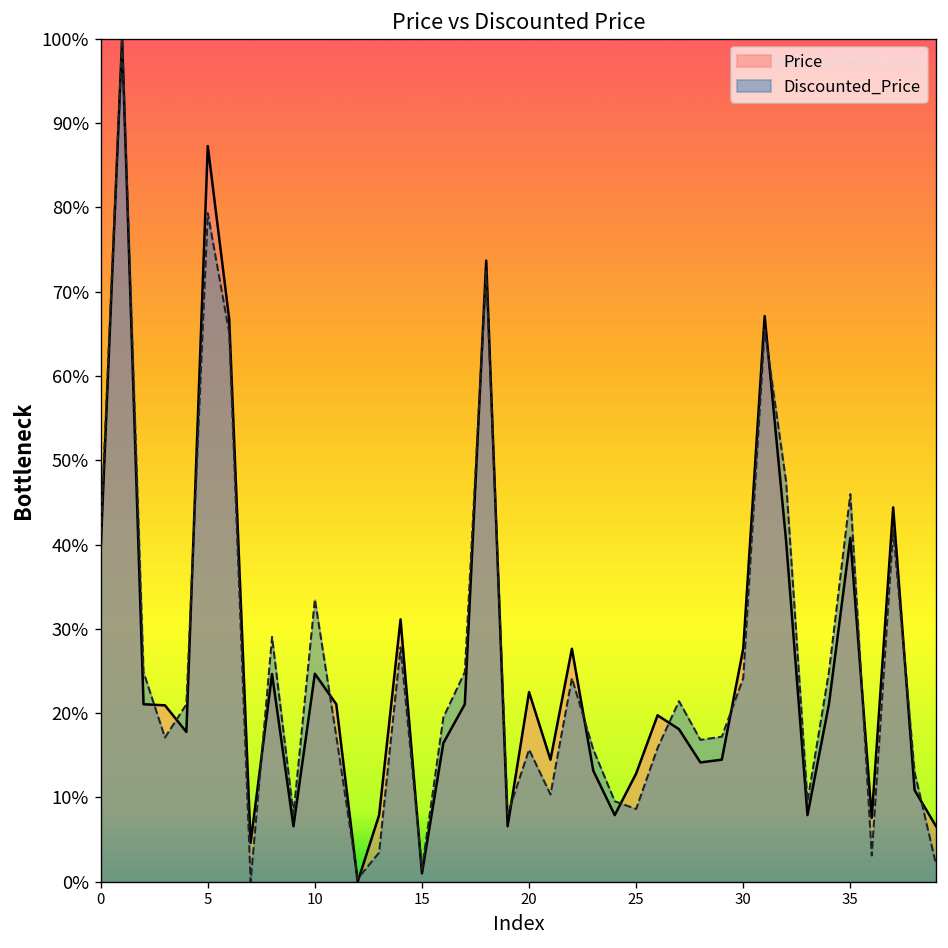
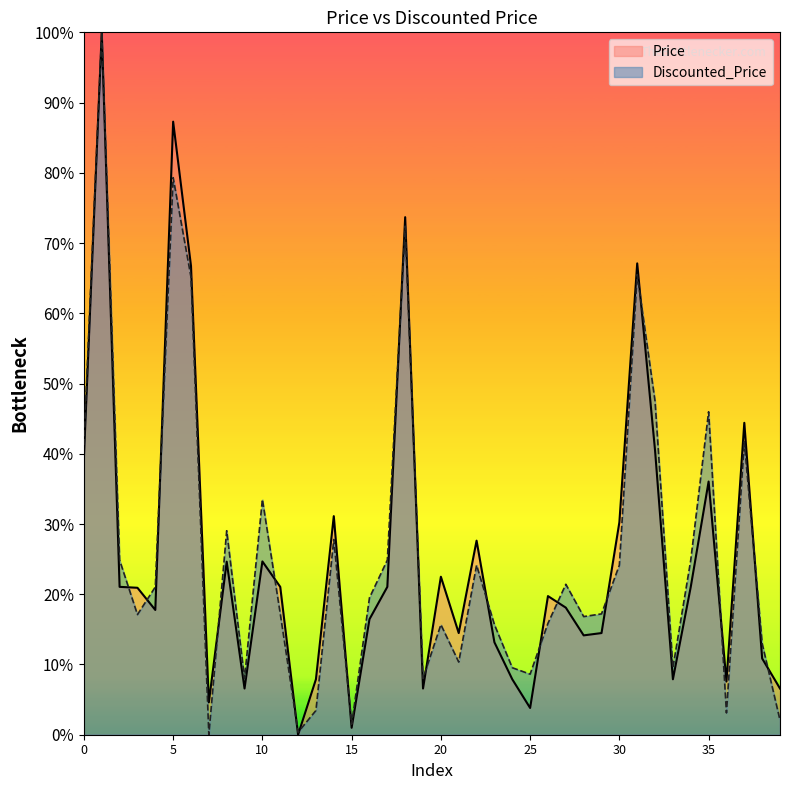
Price, 25: 13% -> 4%
Price, 30: 28% -> 30%
Price, 35: 41% -> 36%
